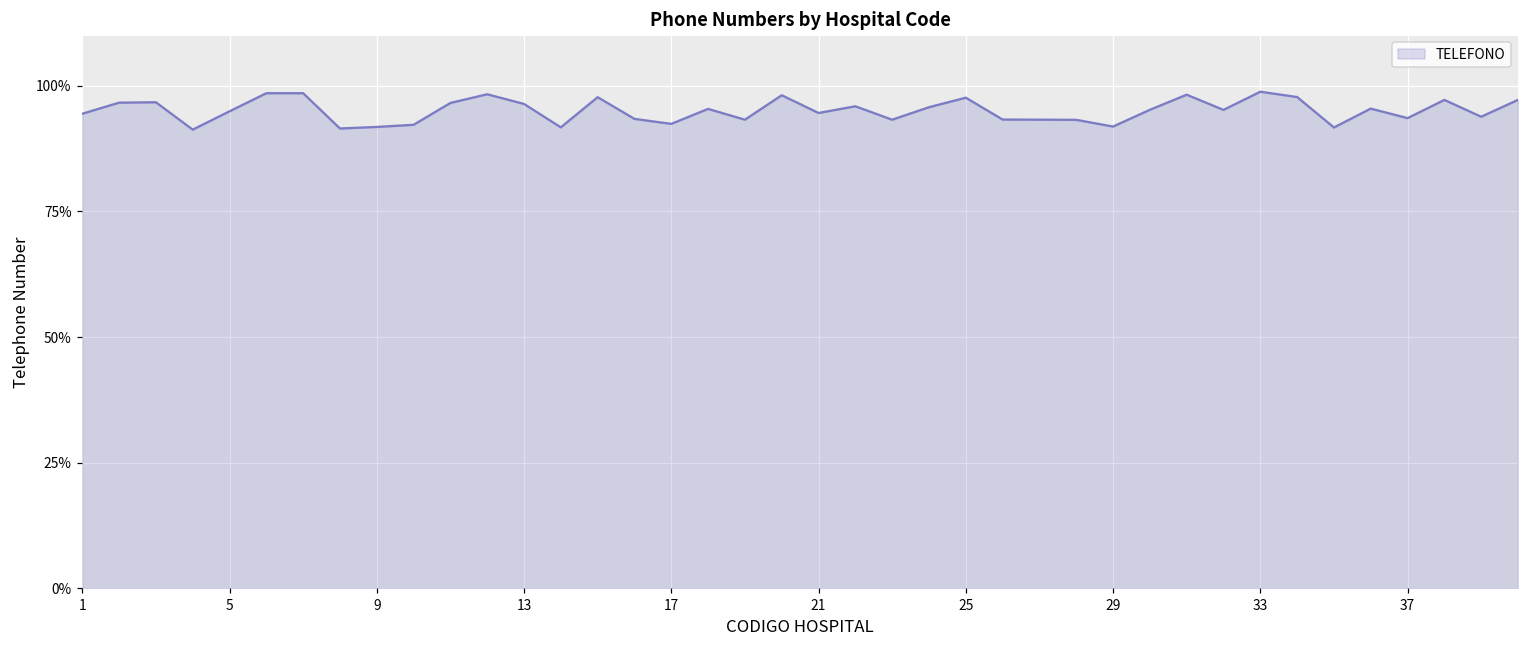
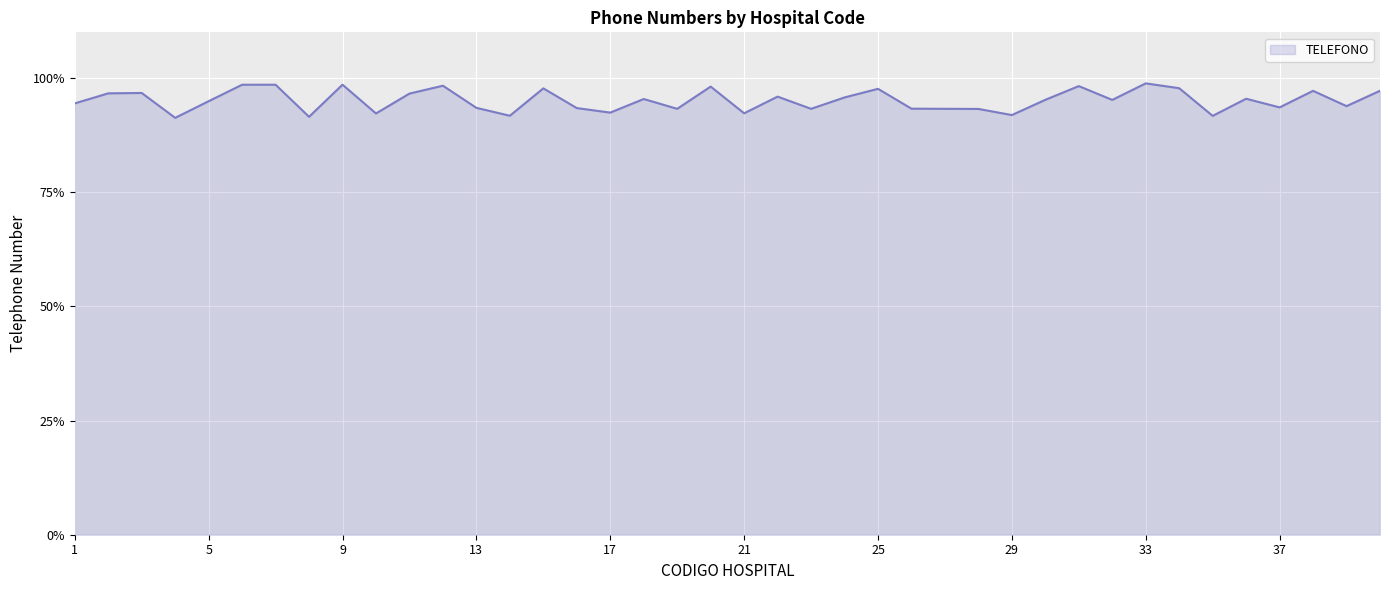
9: 92% -> 99%
13: 96% -> 93%
21: 95% -> 92%
